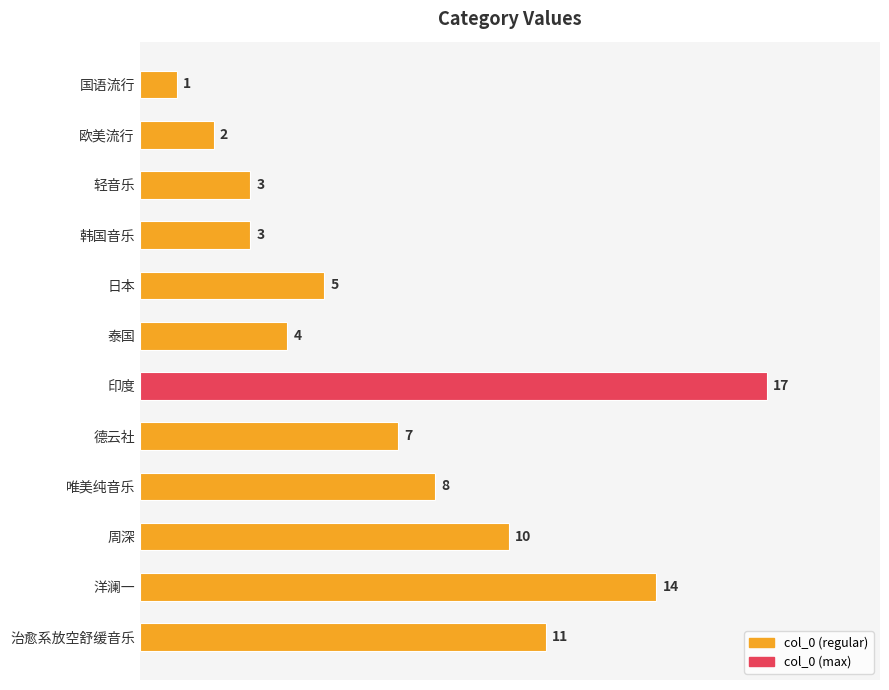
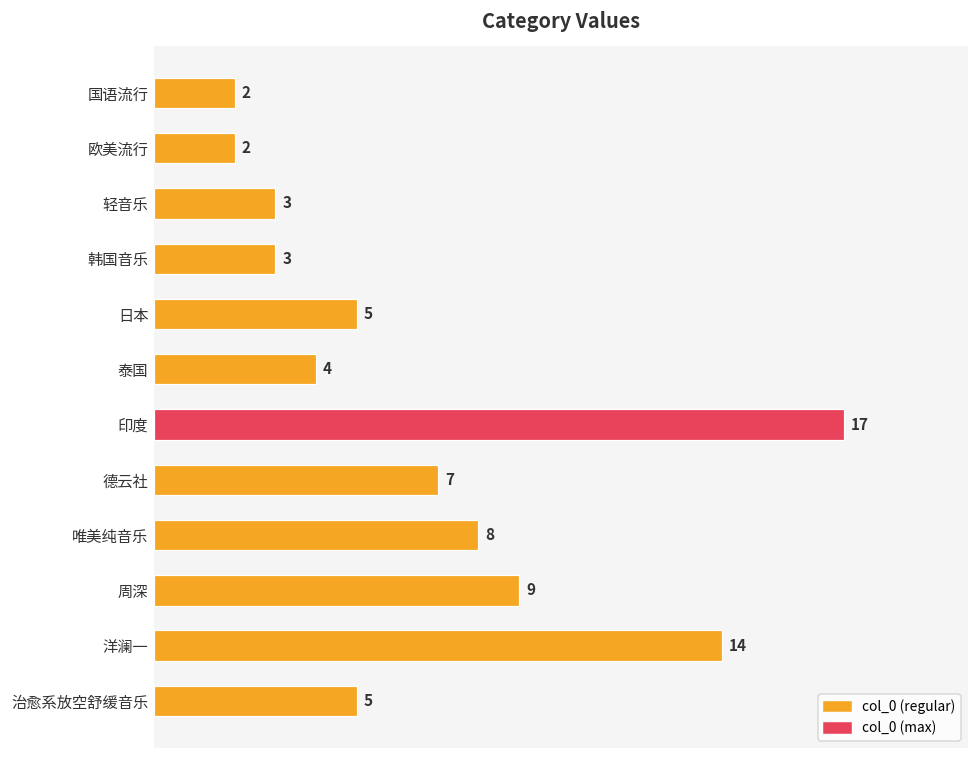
国语流行: 1 -> 2
周深: 10 -> 9
治愈系放空舒缓音乐: 11 -> 5
